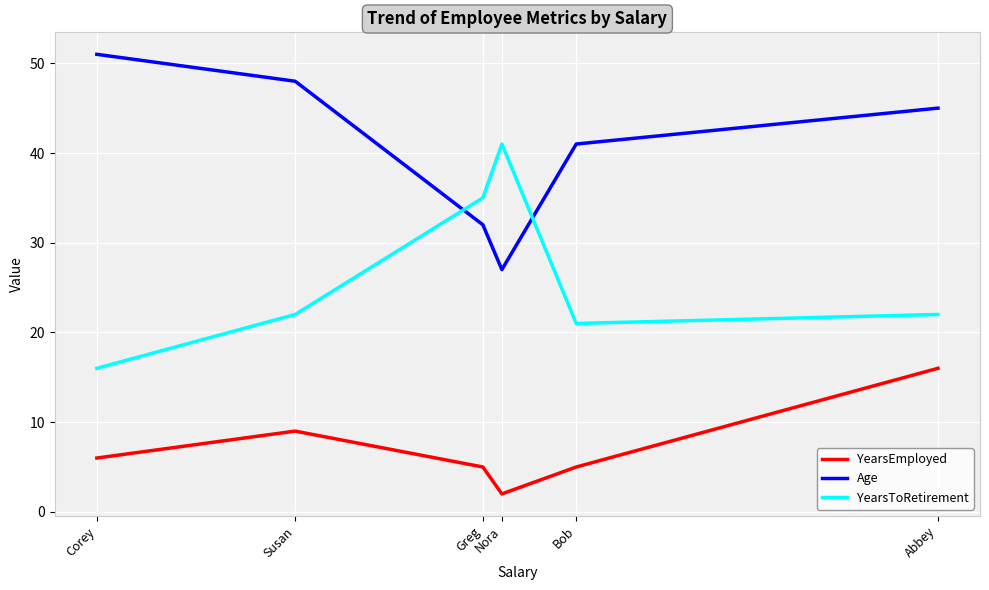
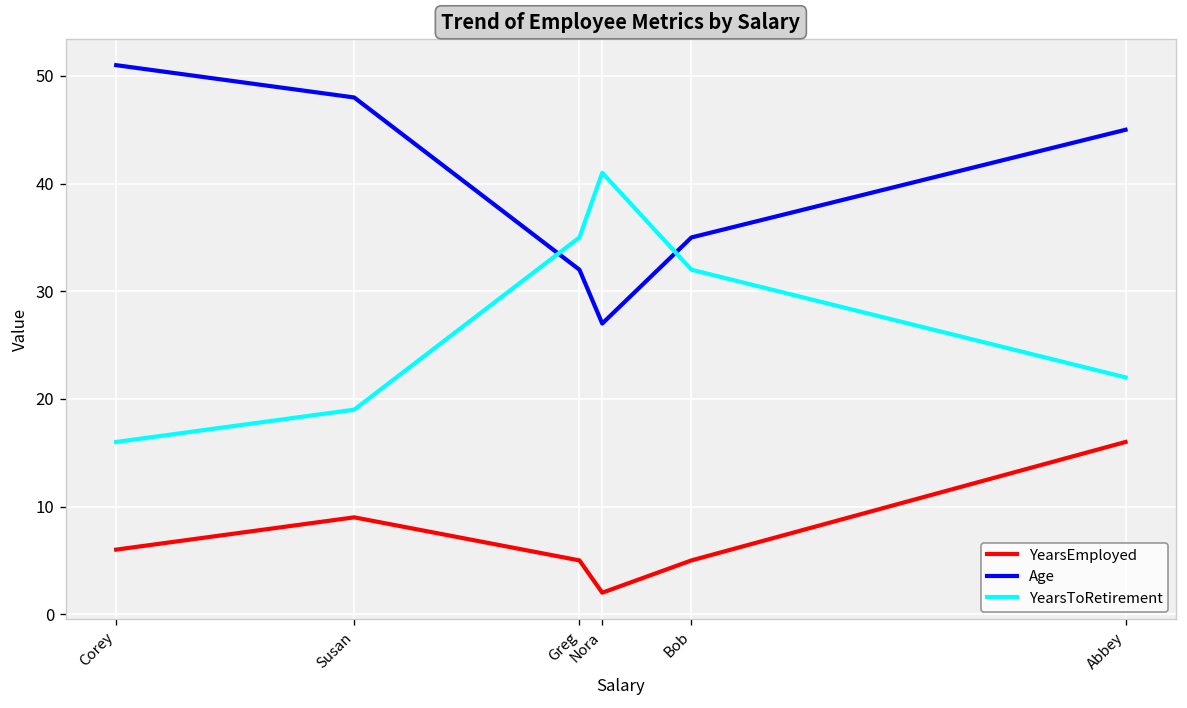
YearsToRetirement, Susan: 22 -> 19
Age, Bob: 41 -> 35
YearsToRetirement, Bob: 21 -> 32
